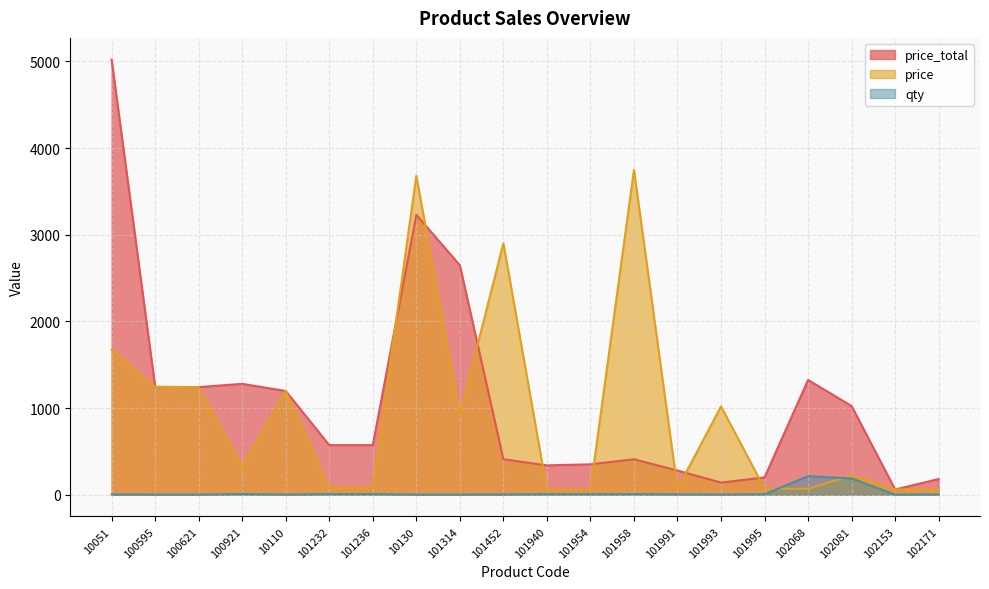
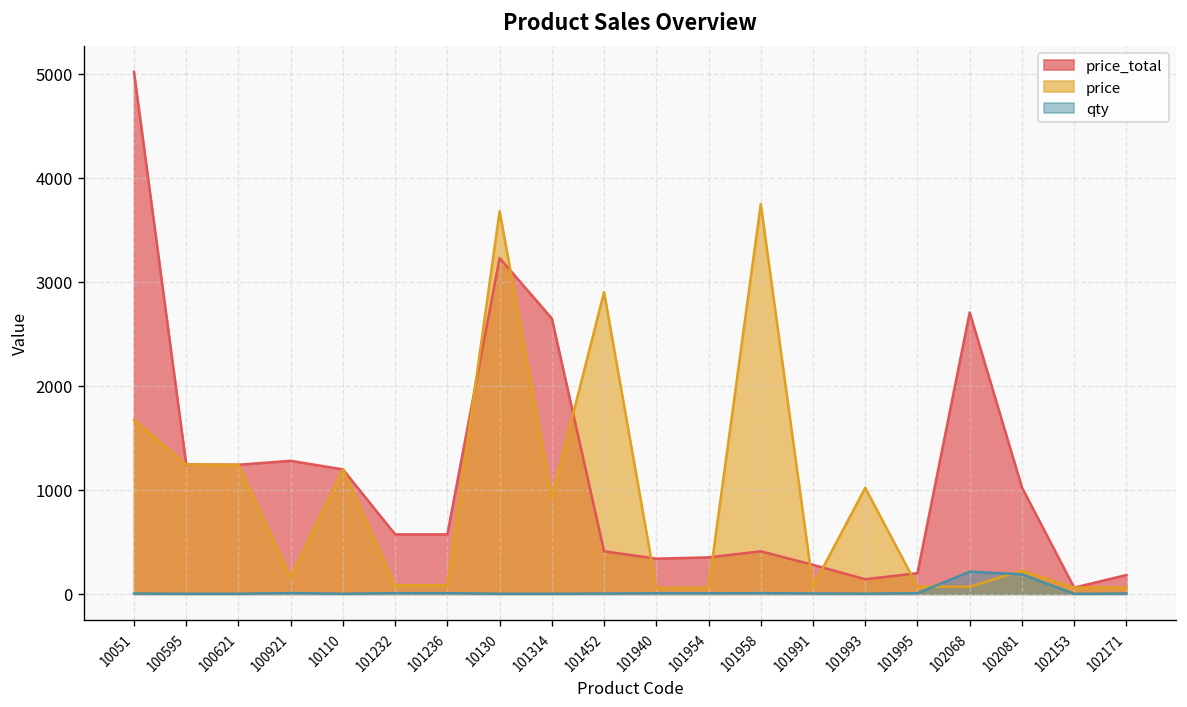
price, 100921: 300 -> 200
price_total, 102068: 1300 -> 2700
